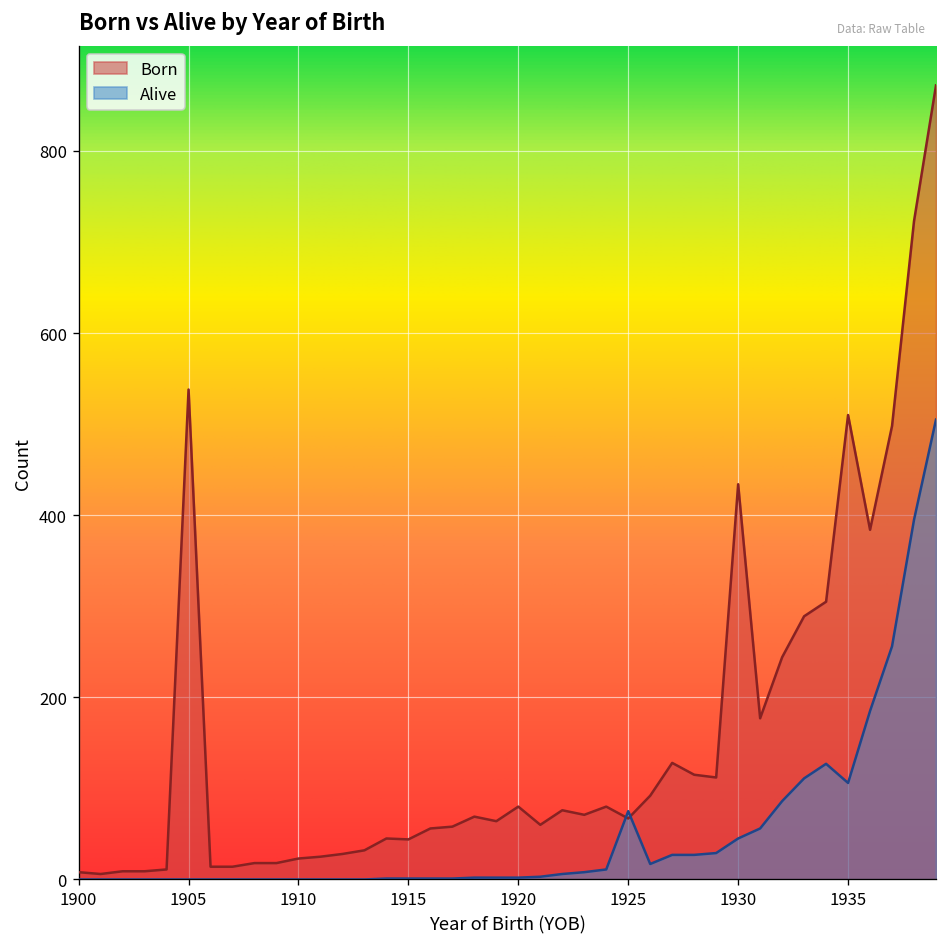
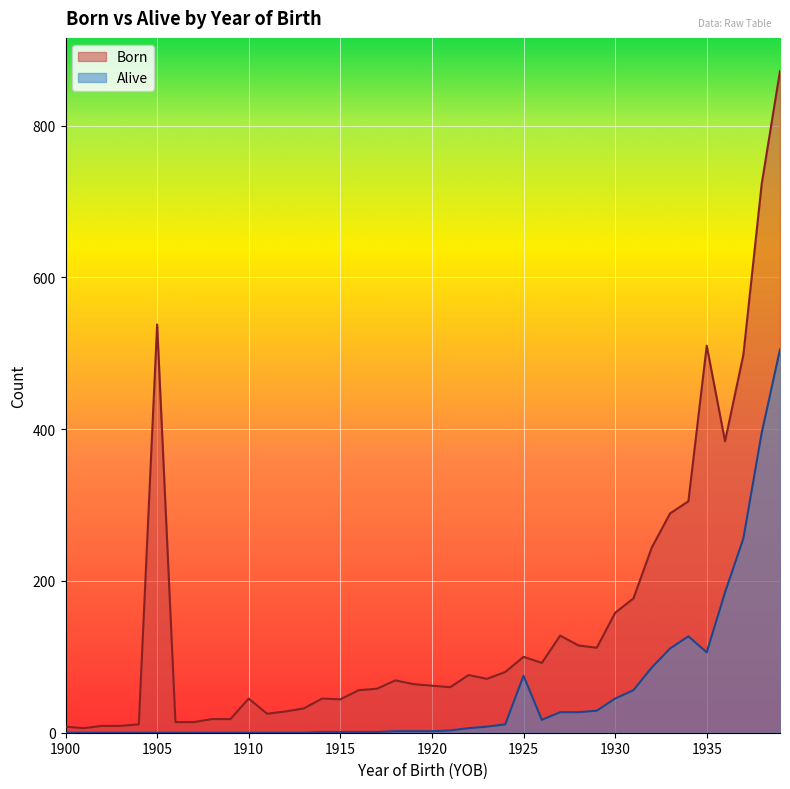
Born, 1910: 20 -> 50
Born, 1920: 80 -> 60
Born, 1925: 70 -> 100
Born, 1930: 430 -> 160
